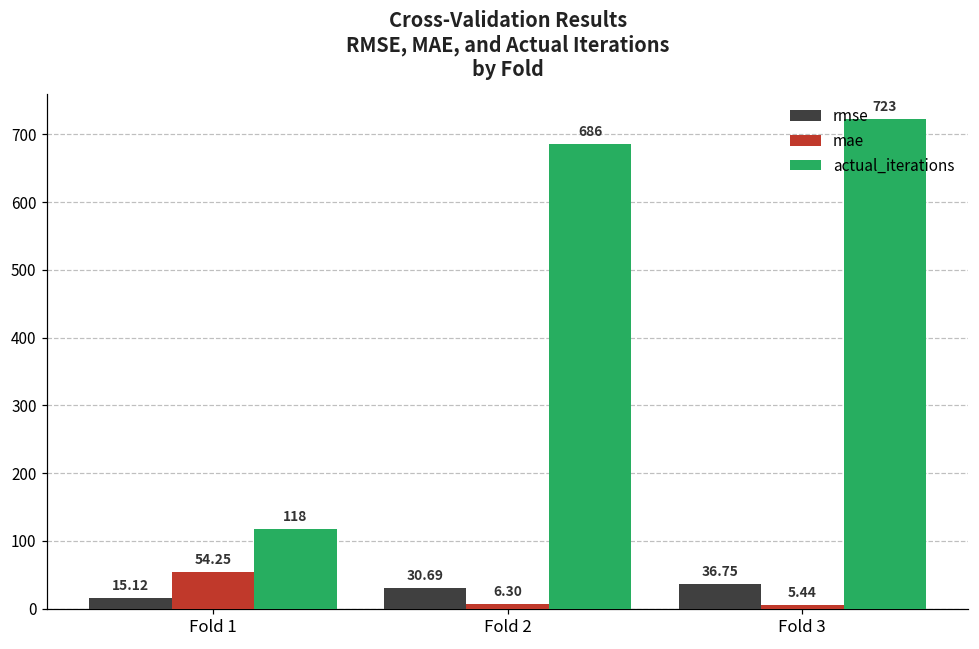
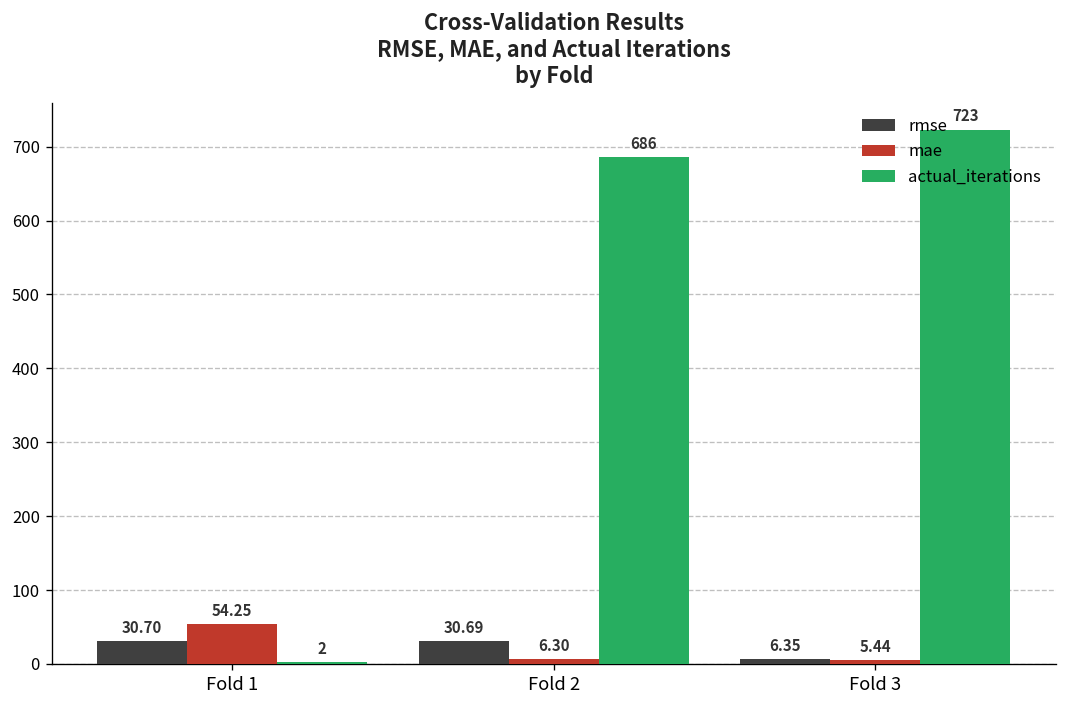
rmse, Fold 1: 15.12 -> 30.70
actual_iterations, Fold 1: 118 -> 2
rmse, Fold 3: 36.75 -> 6.35
